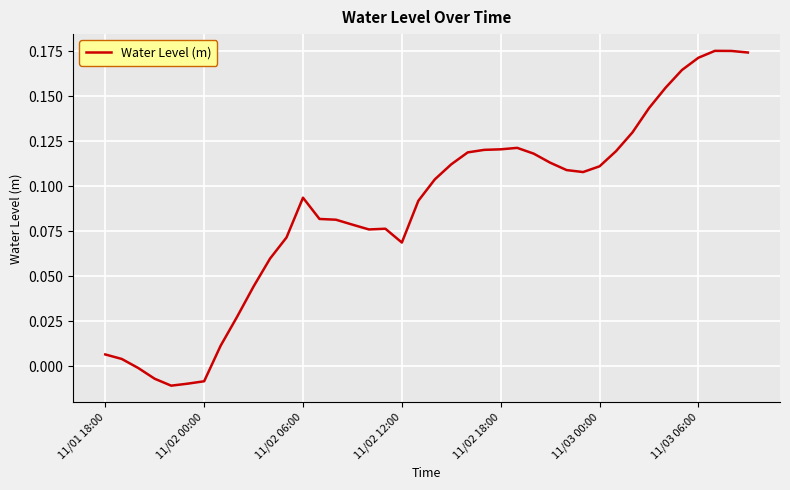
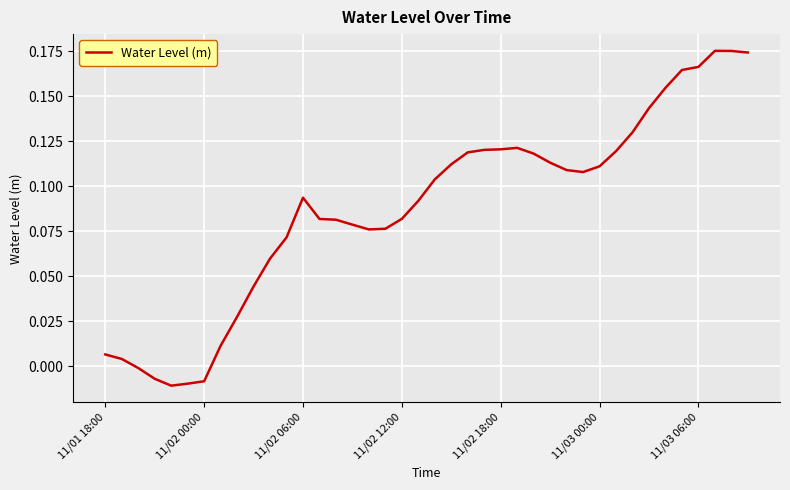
11/02 12:00: 0.069 -> 0.082
11/03 06:00: 0.171 -> 0.166
